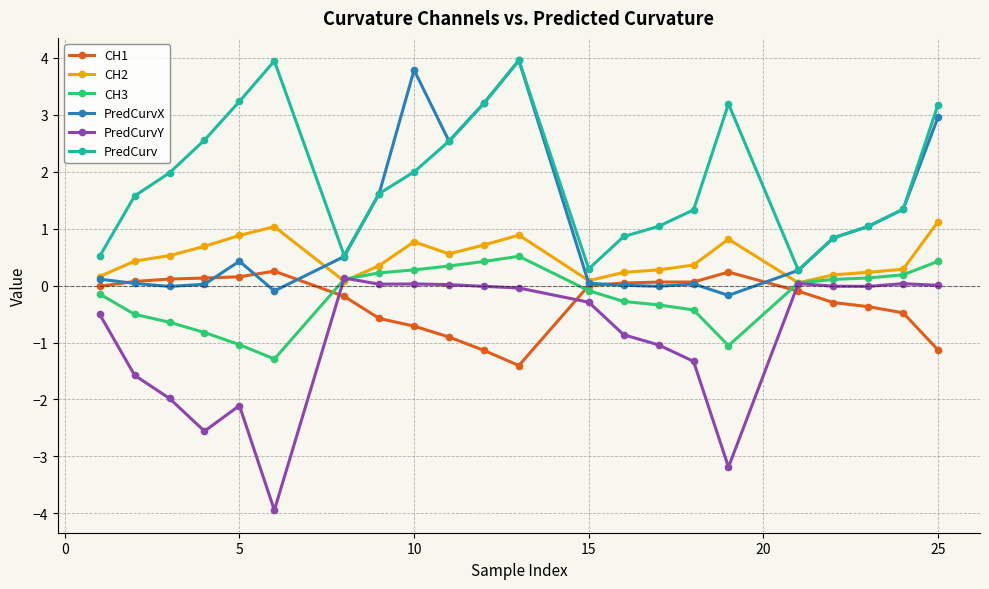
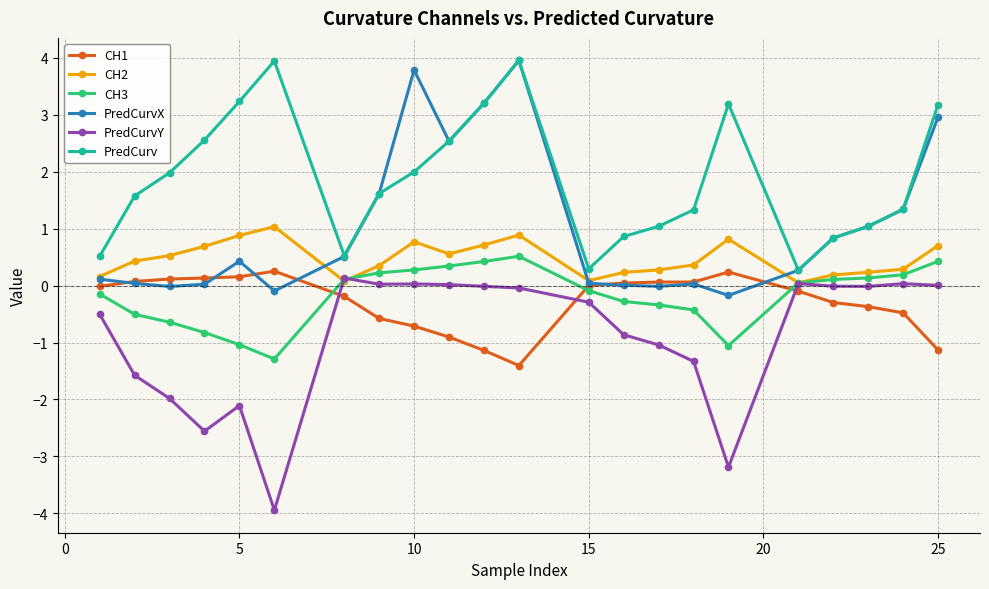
CH2, 25: 1.1 -> 0.7
